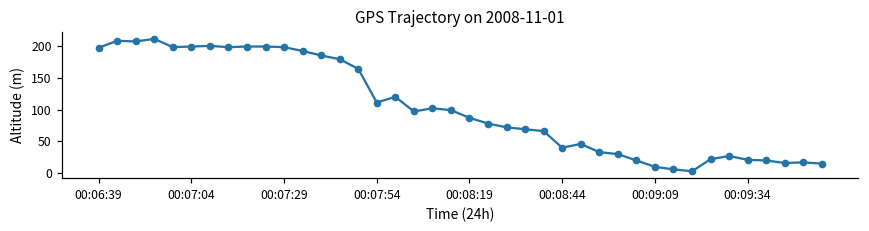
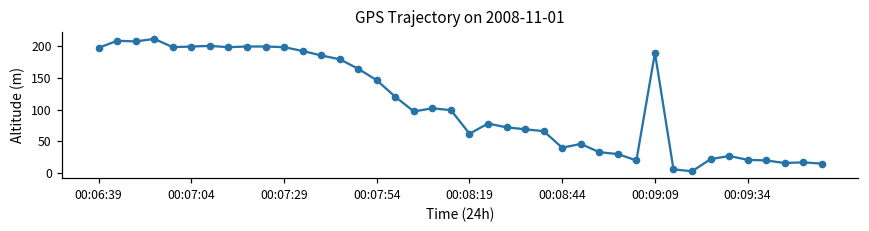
00:07:54: 110 -> 150
00:08:19: 90 -> 60
00:09:09: 10 -> 190
